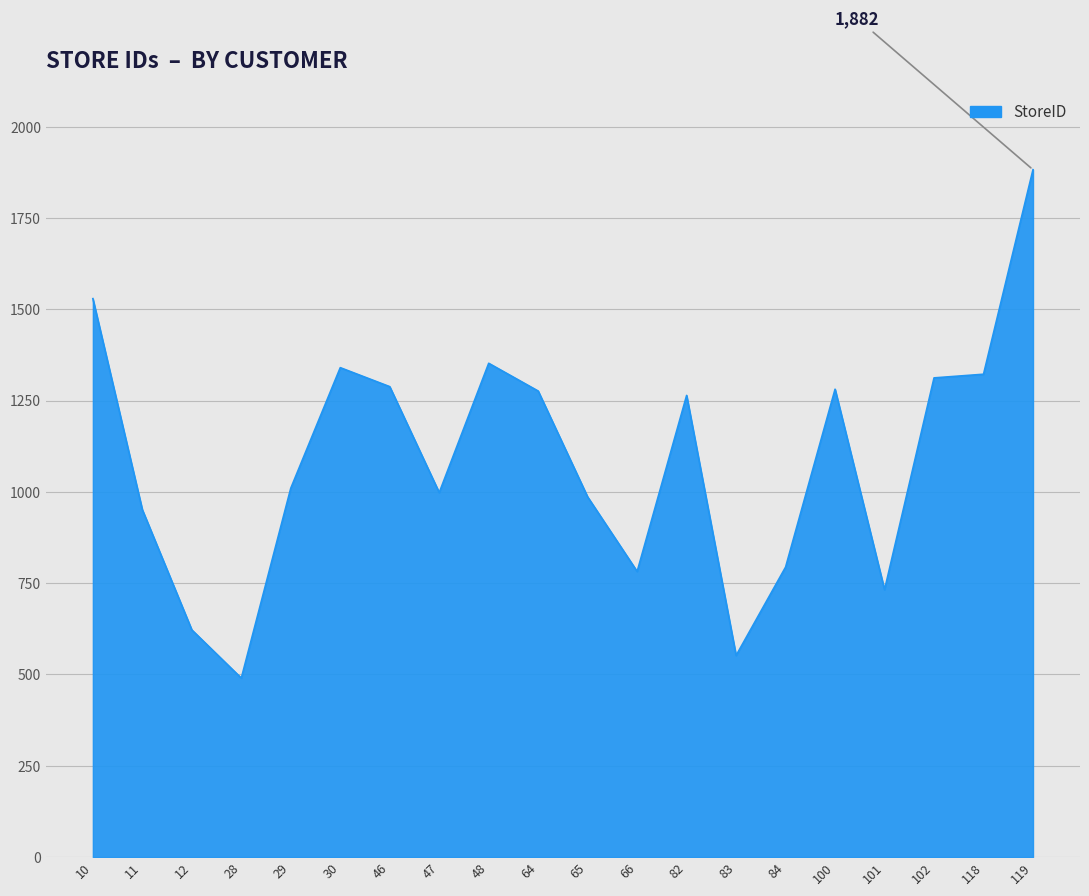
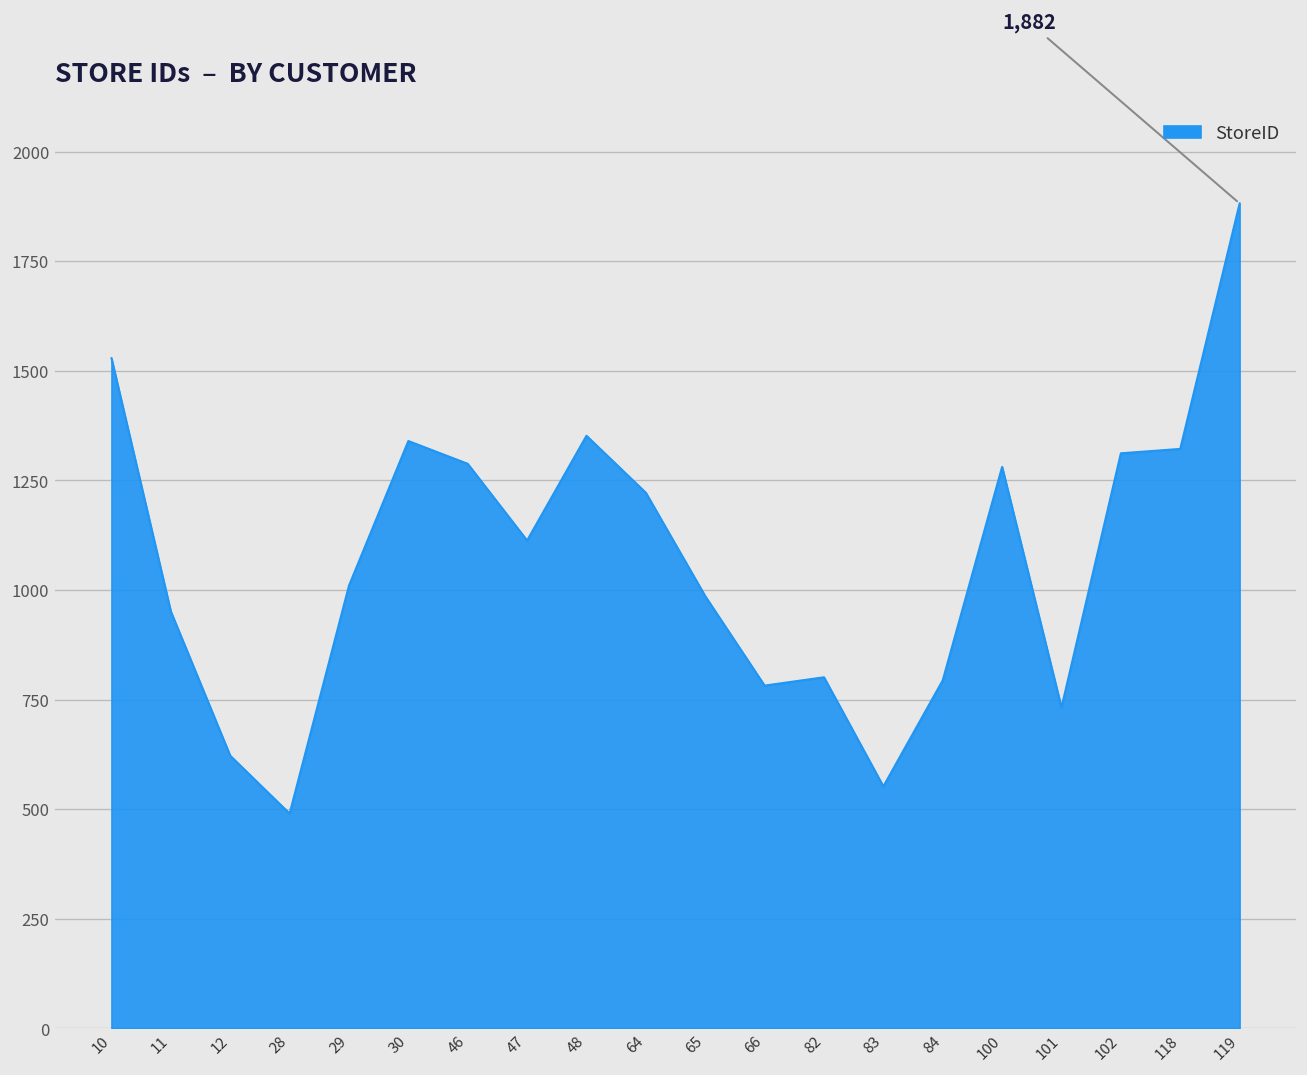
47: 1000 -> 1110
64: 1280 -> 1220
82: 1260 -> 800
